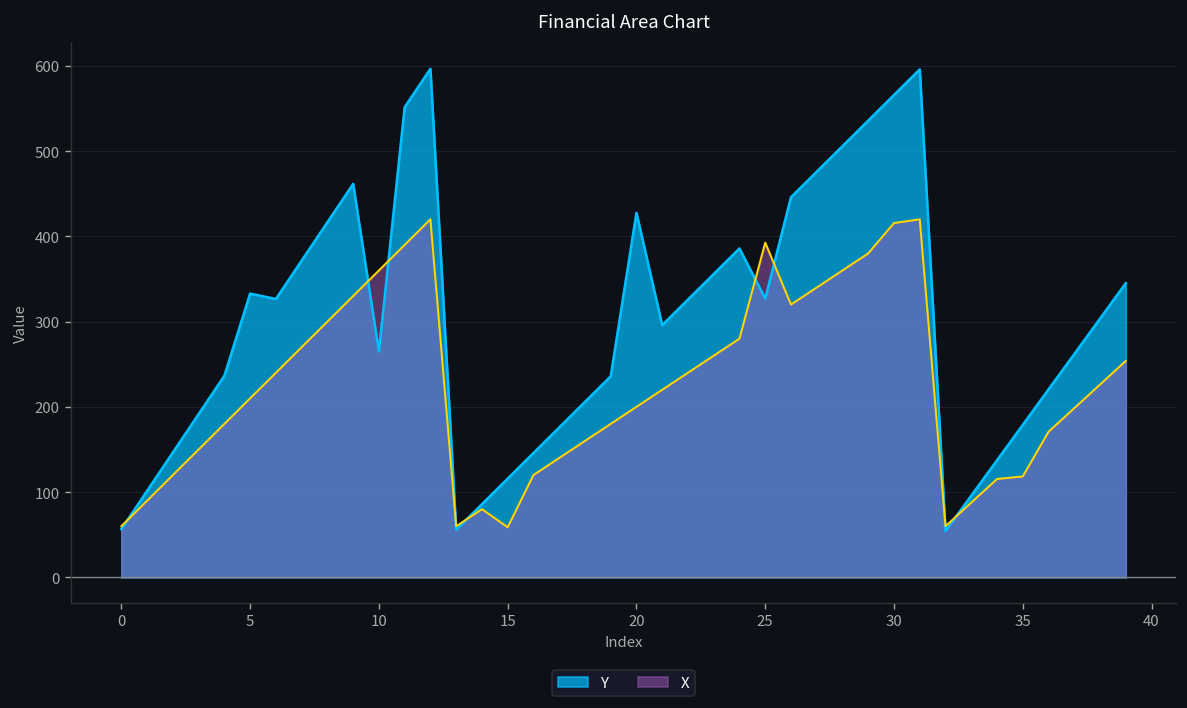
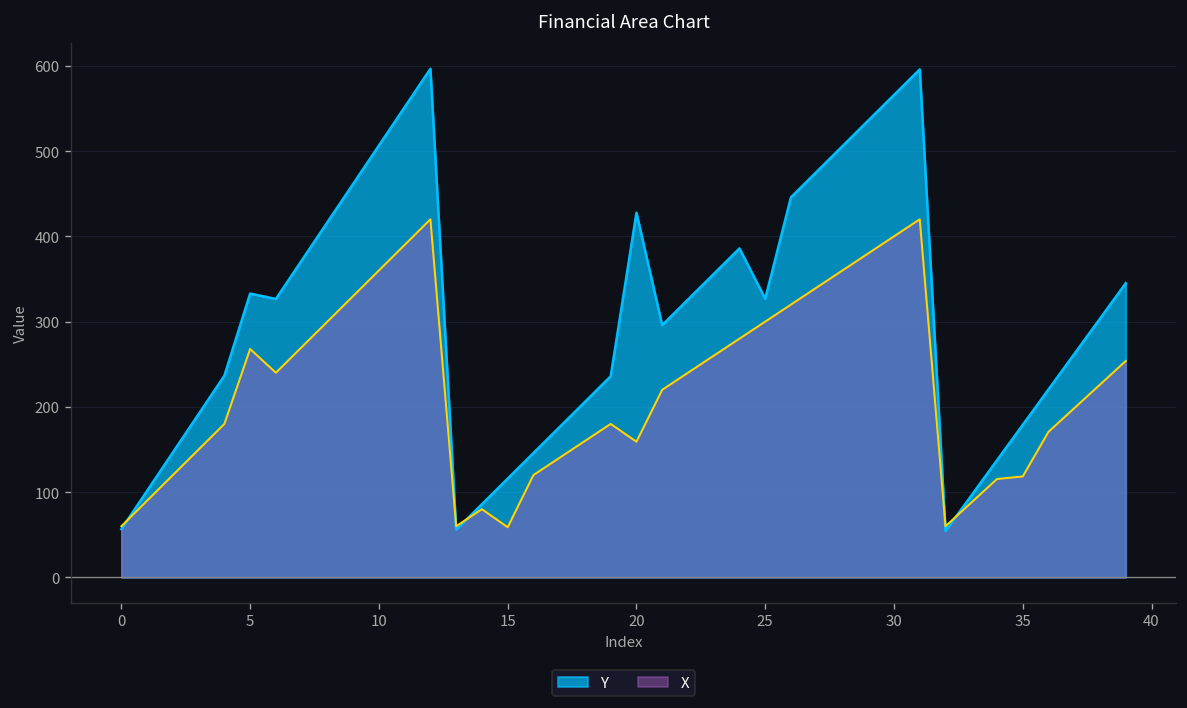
X, 5: 210 -> 270
Y, 10: 260 -> 510
X, 20: 200 -> 160
X, 25: 390 -> 300
X, 30: 420 -> 400
